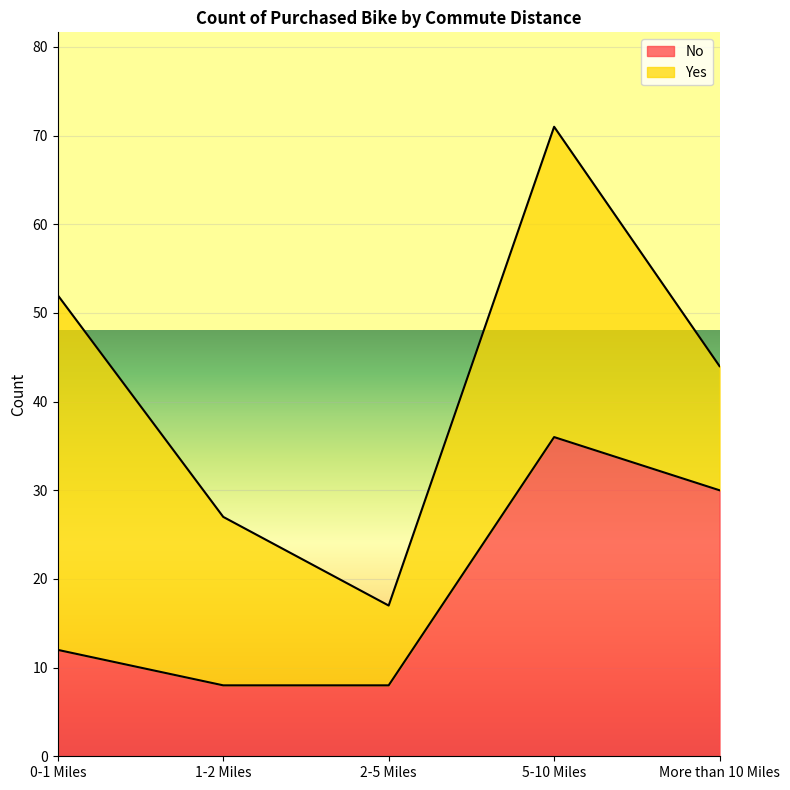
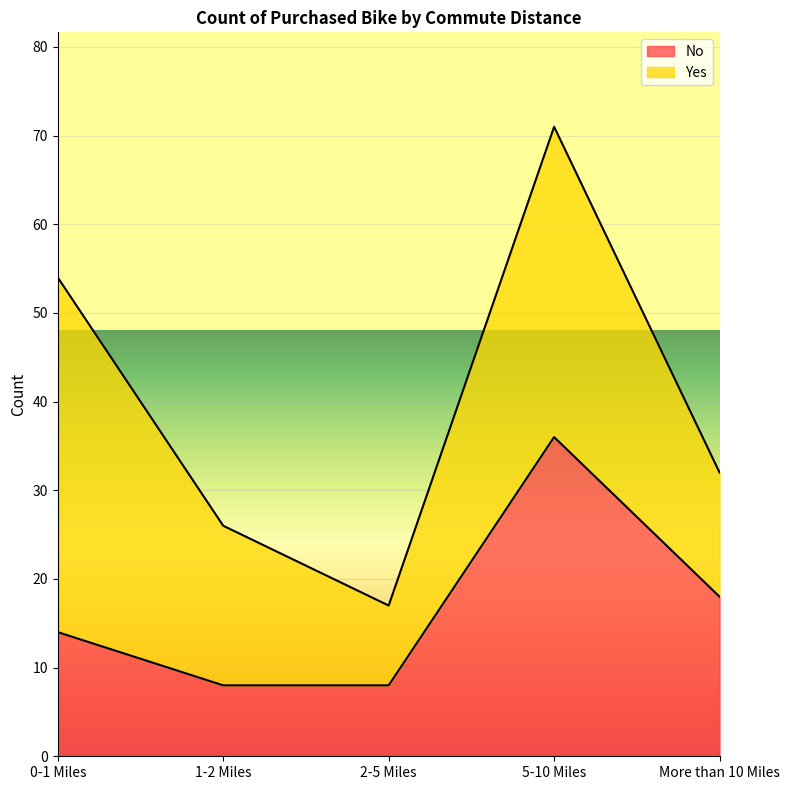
No, 0-1 Miles: 12 -> 14
Yes, 1-2 Miles: 19 -> 18
No, More than 10 Miles: 30 -> 18
